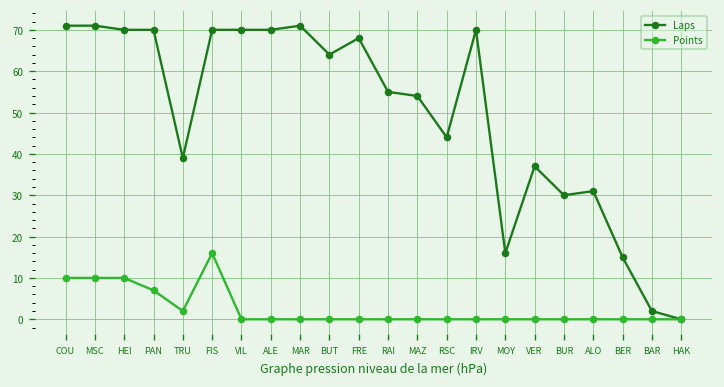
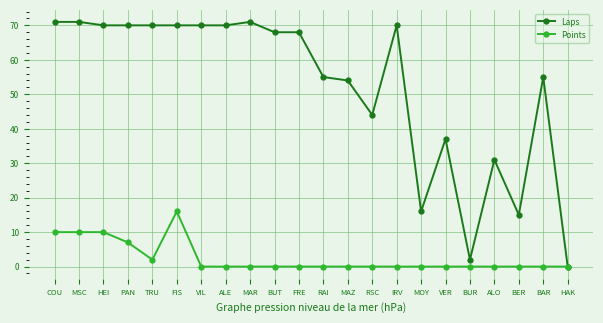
Laps, TRU: 39 -> 70
Laps, BUT: 64 -> 68
Laps, BUR: 30 -> 2
Laps, BAR: 2 -> 55
